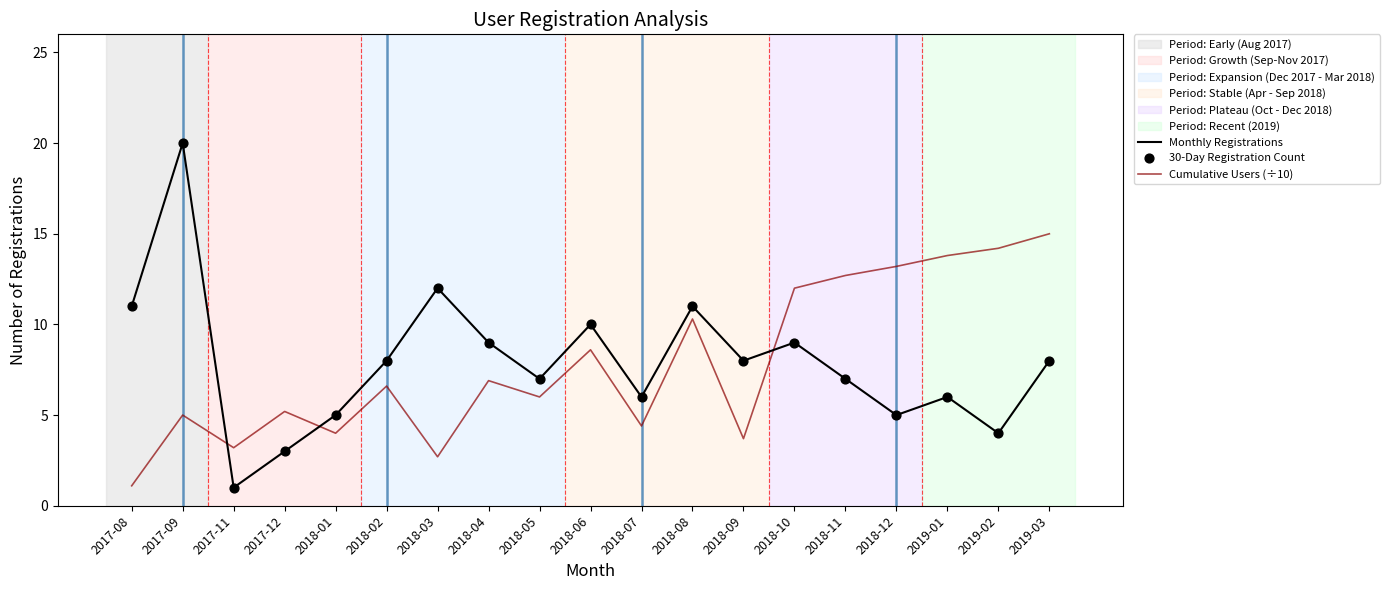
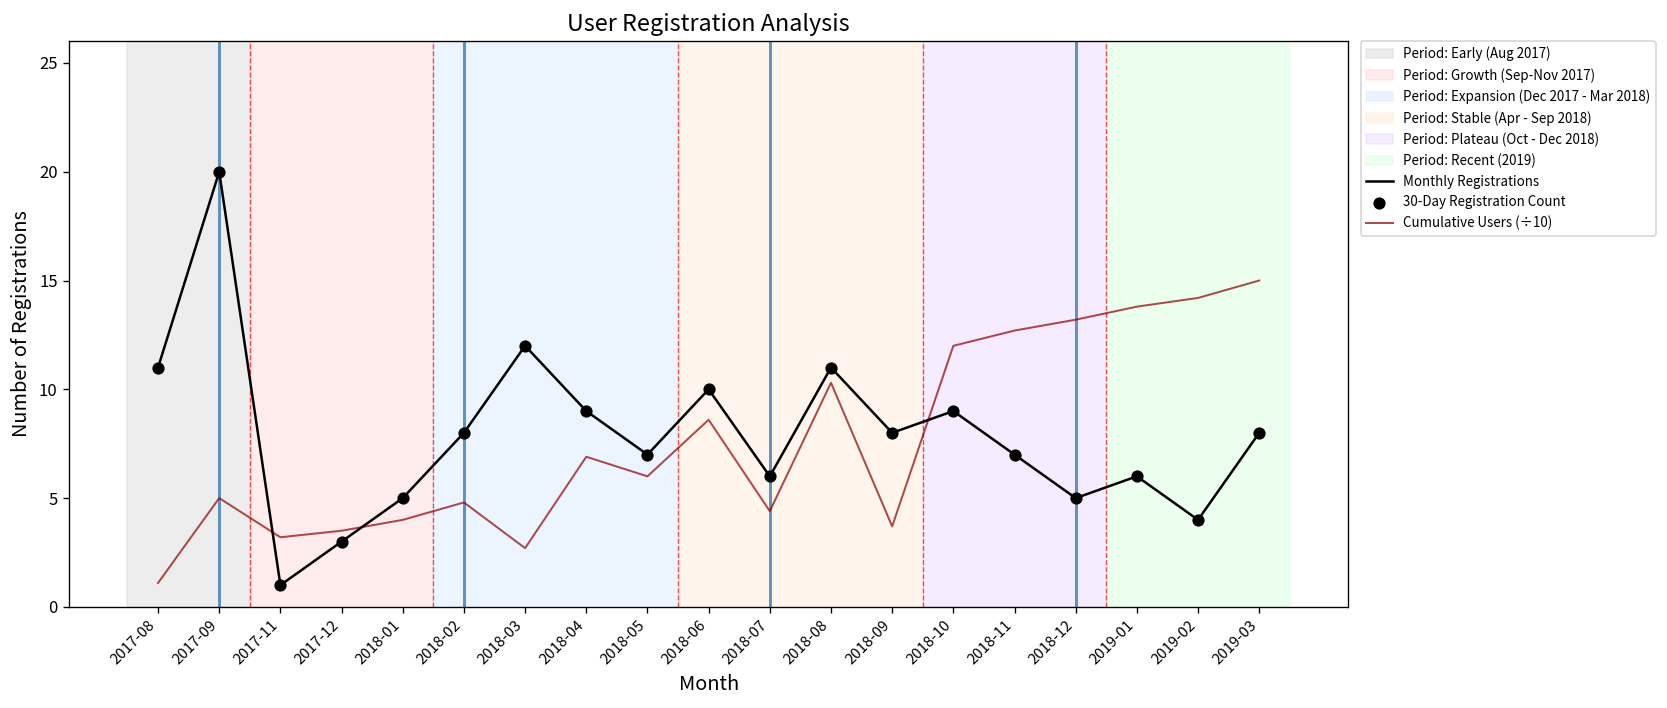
Cumulative Users (÷10), 2017-12: 5.2 -> 3.5
Cumulative Users (÷10), 2018-02: 6.6 -> 4.8
